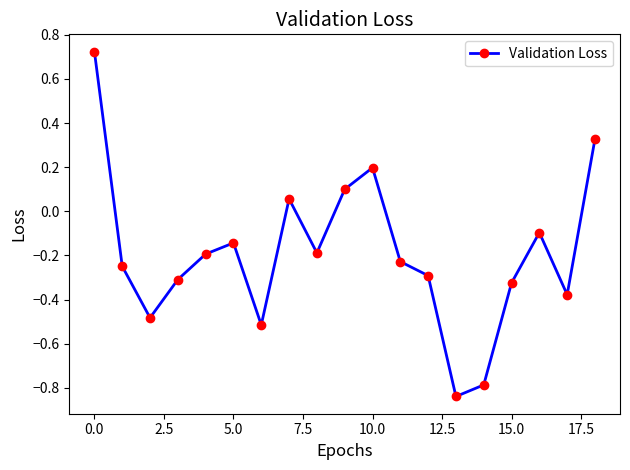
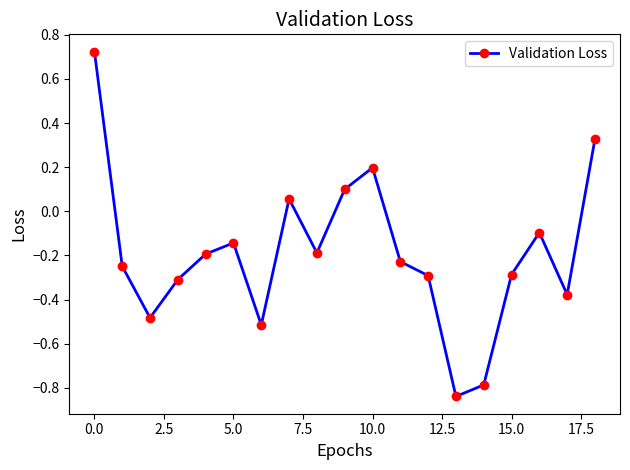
15.0: -0.32 -> -0.29
